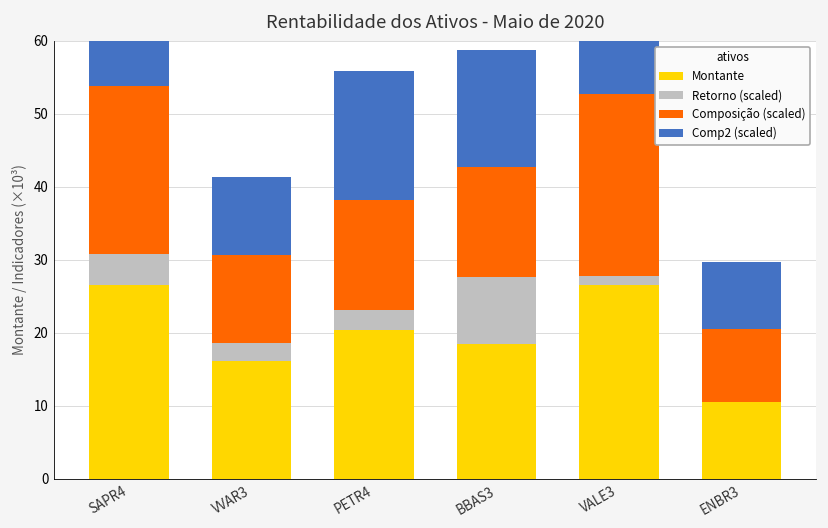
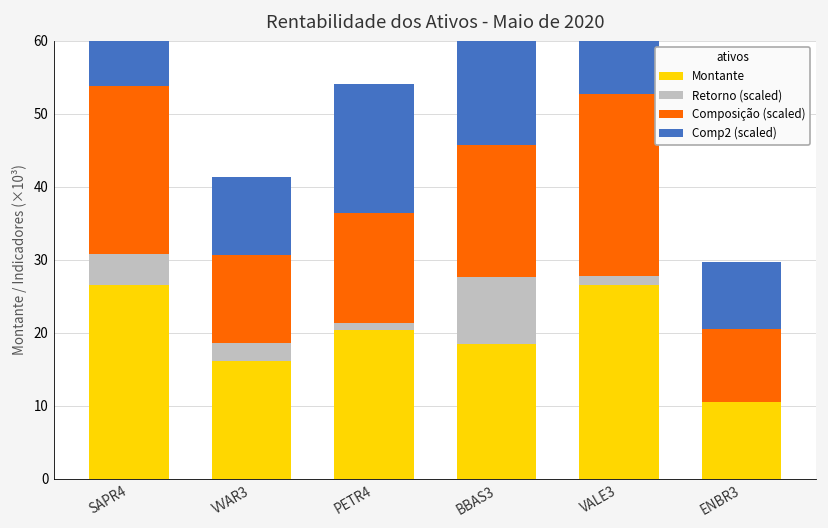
Retorno (scaled), PETR4: 3 -> 1
Composição (scaled), BBAS3: 15 -> 18
